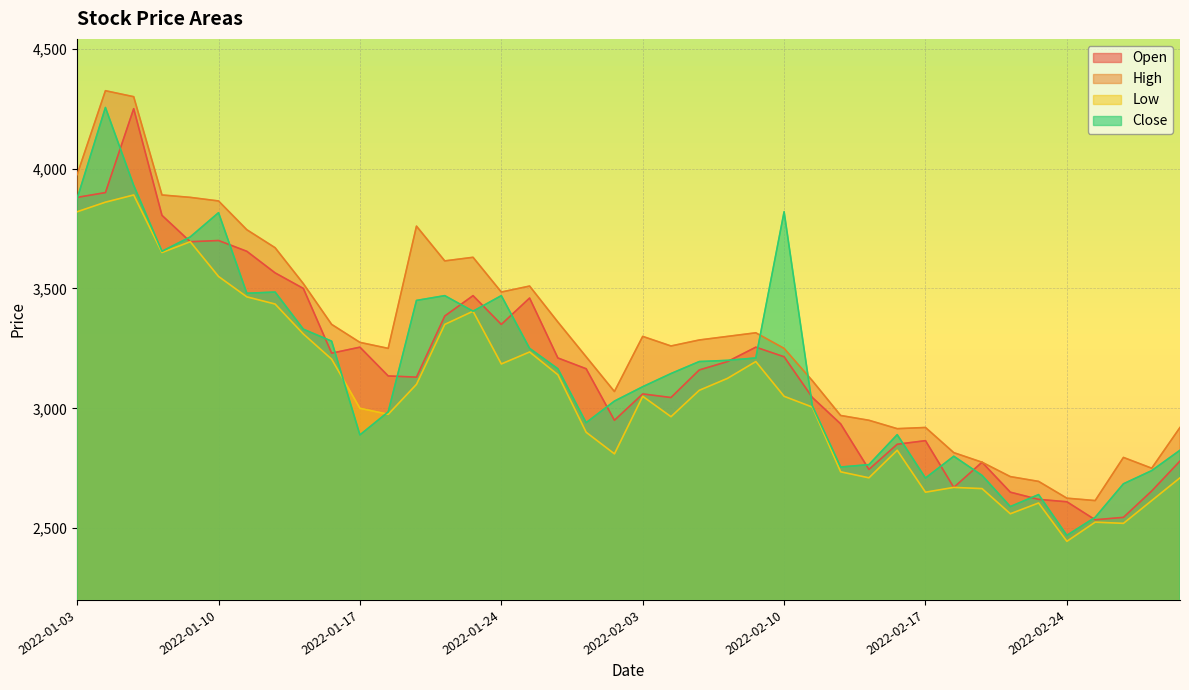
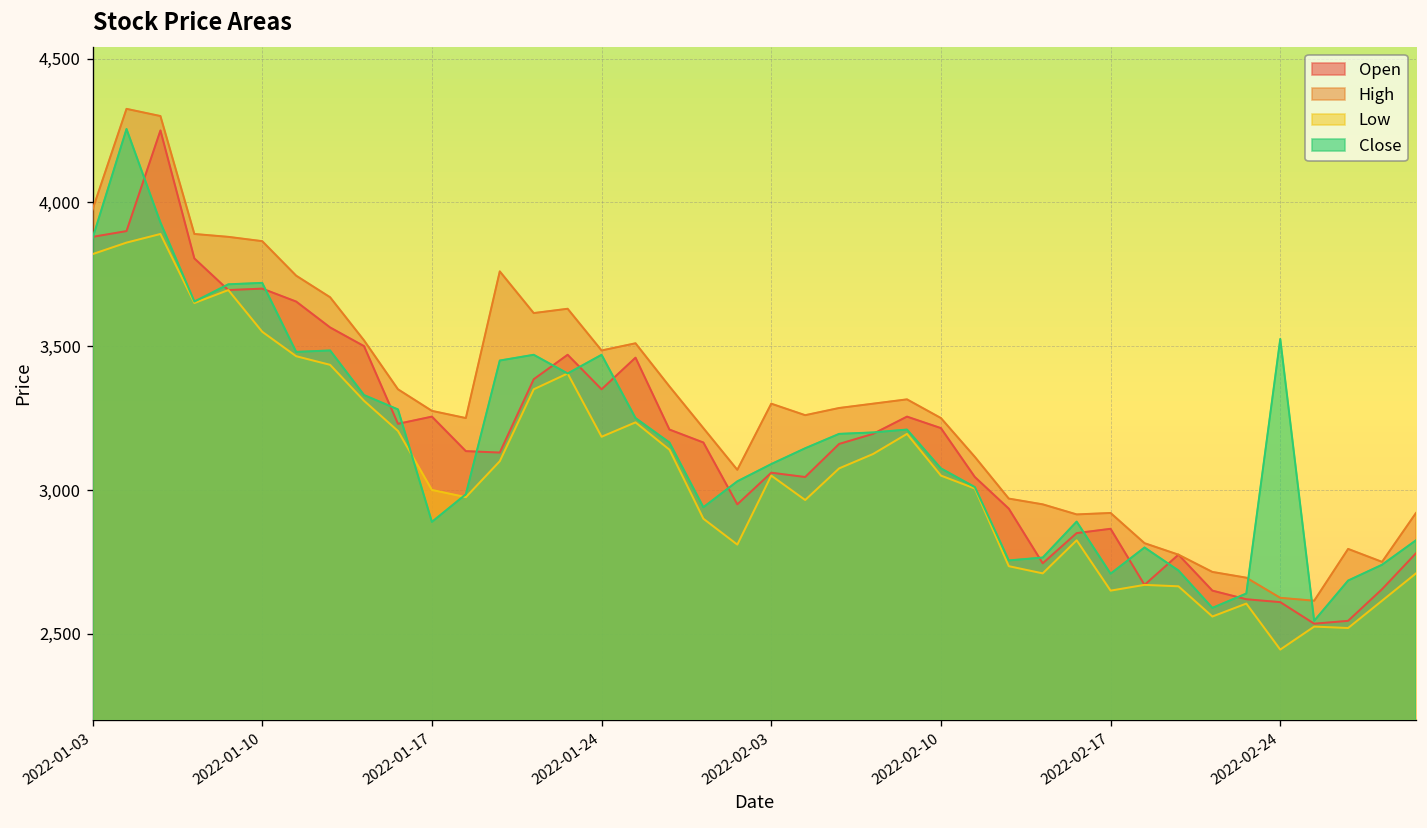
Close, 2022-01-10: 3,820 -> 3,720
Close, 2022-02-10: 3,820 -> 3,080
Close, 2022-02-24: 2,470 -> 3,530
